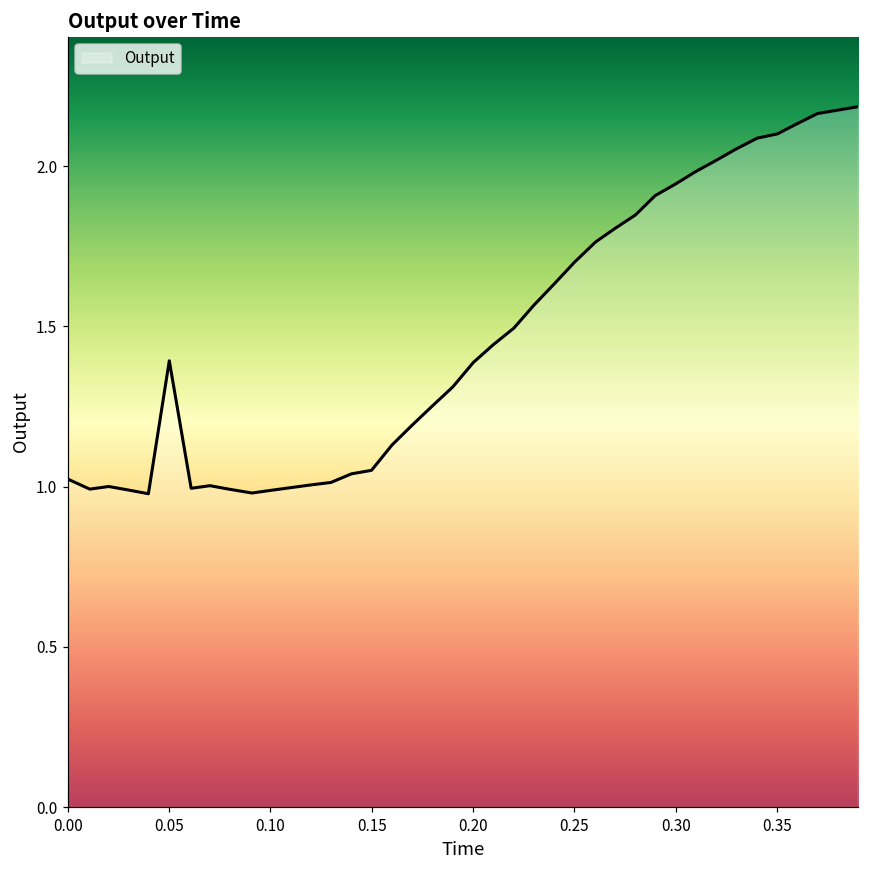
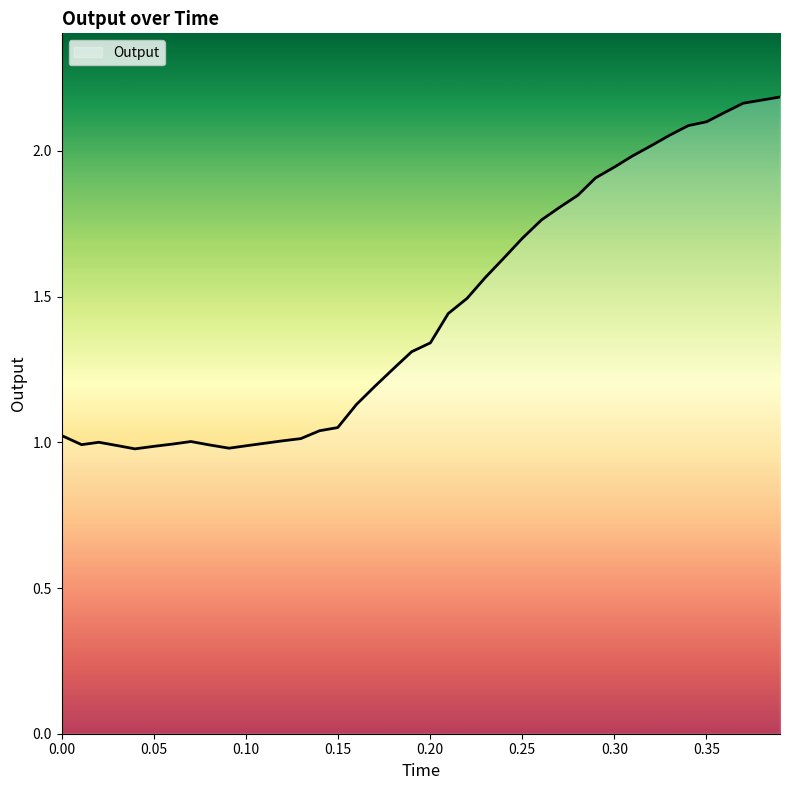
0.05: 1.39 -> 0.99
0.20: 1.39 -> 1.34
